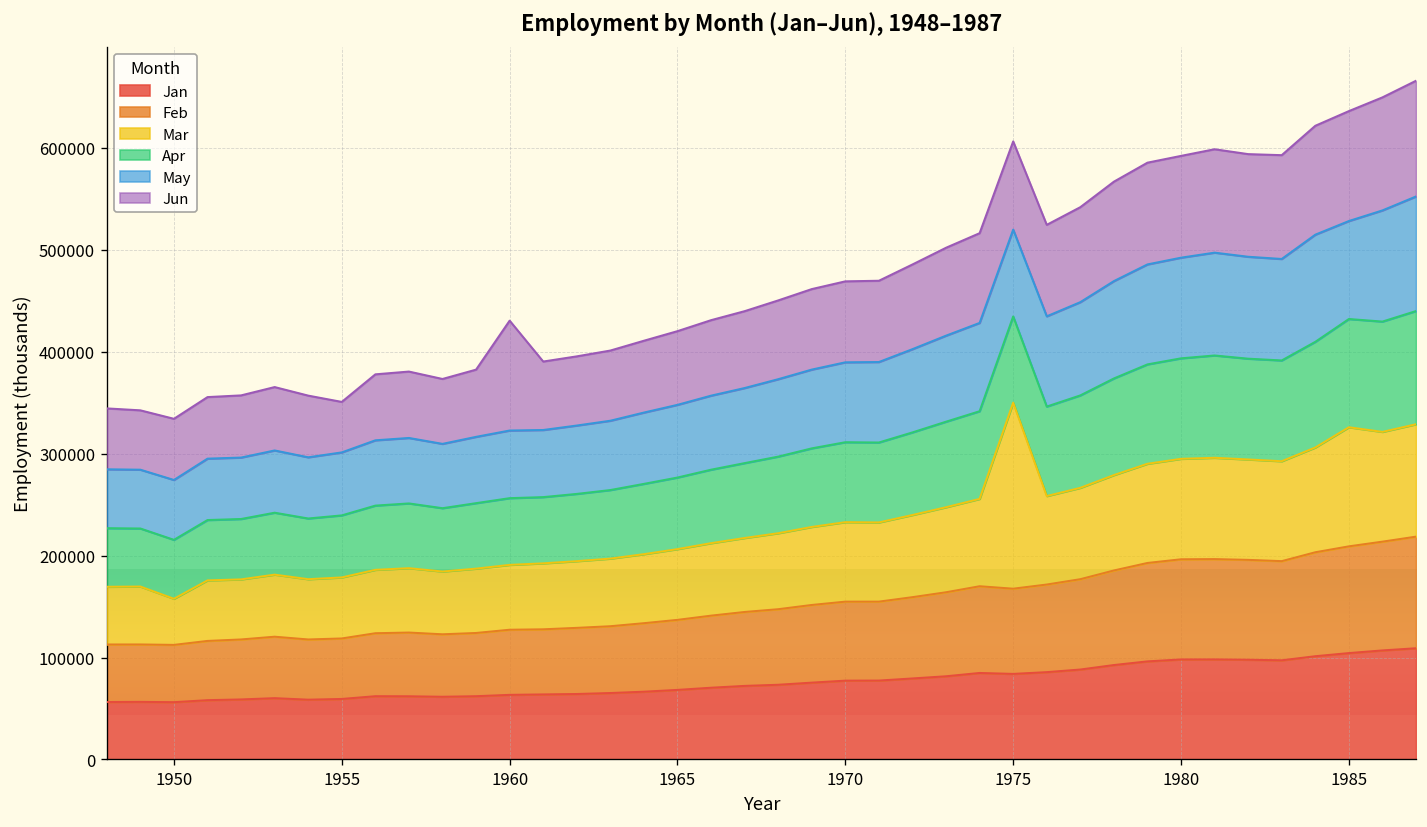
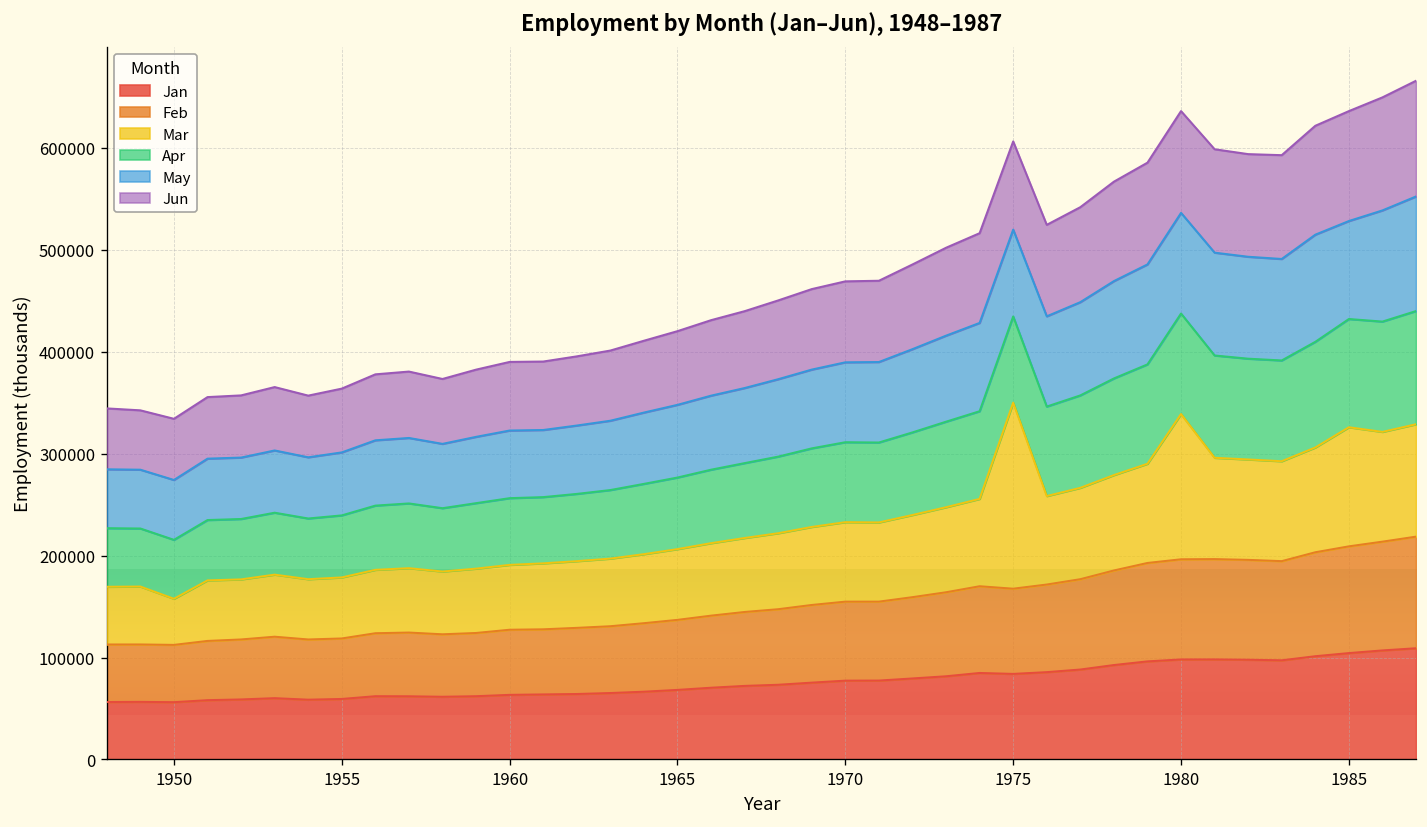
Jun, 1955: 50000 -> 60000
Jun, 1960: 110000 -> 70000
Mar, 1980: 100000 -> 140000
